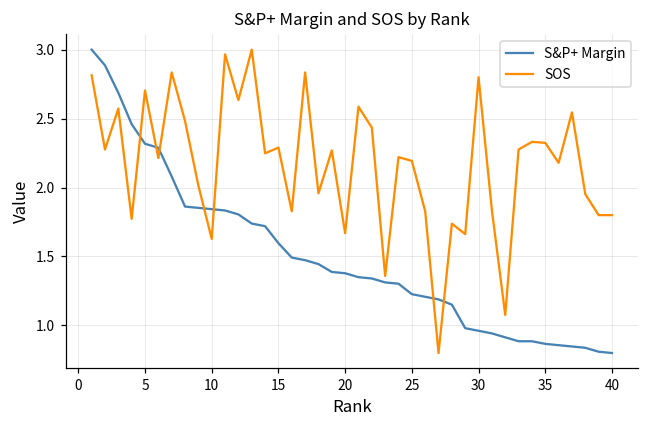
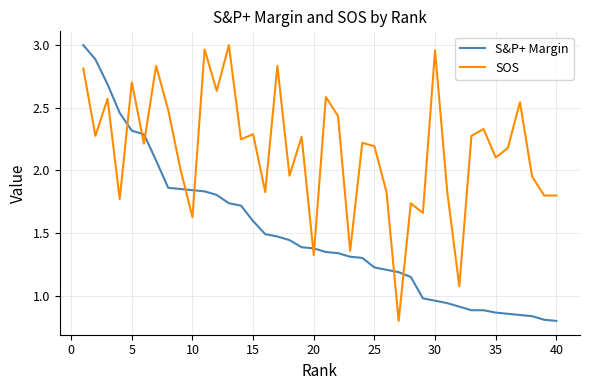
SOS, 20: 1.67 -> 1.32
SOS, 30: 2.80 -> 2.96
SOS, 35: 2.32 -> 2.10
